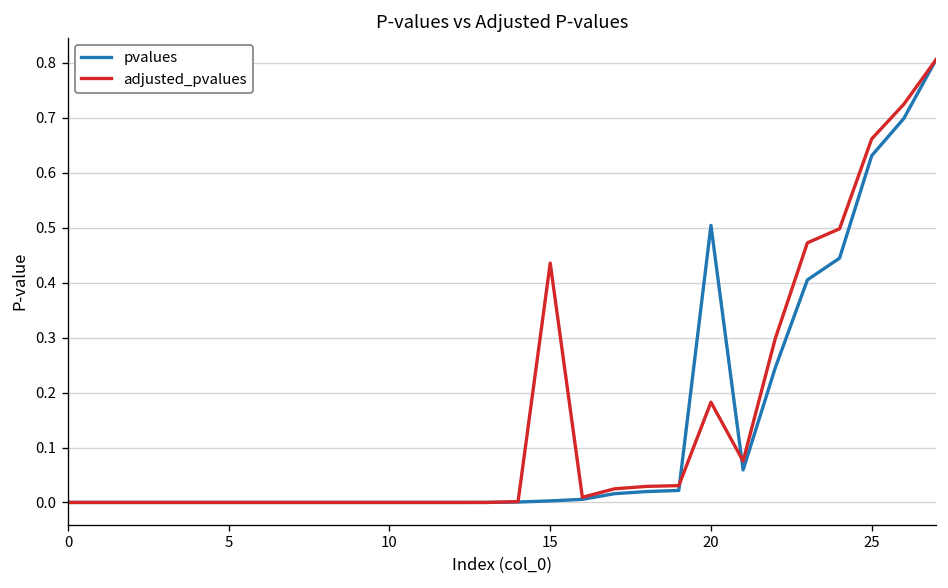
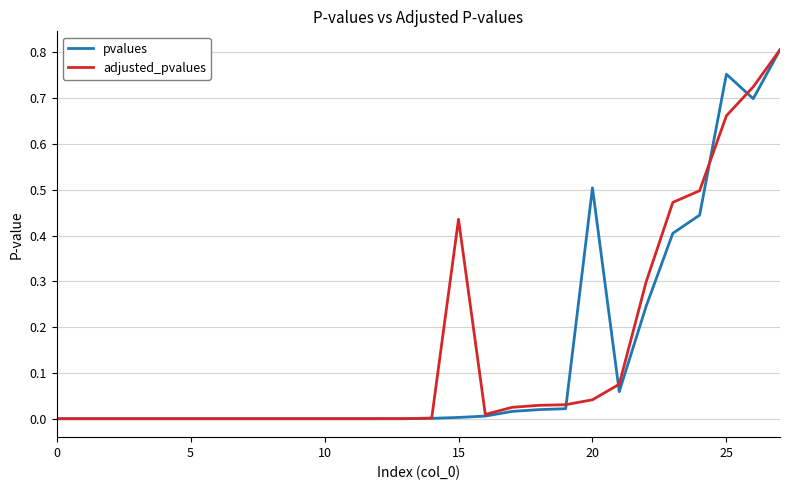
adjusted_pvalues, 20: 0.18 -> 0.04
pvalues, 25: 0.63 -> 0.75
